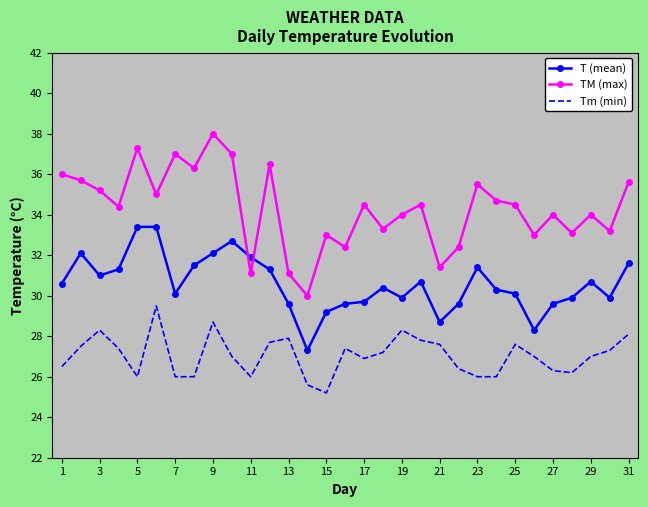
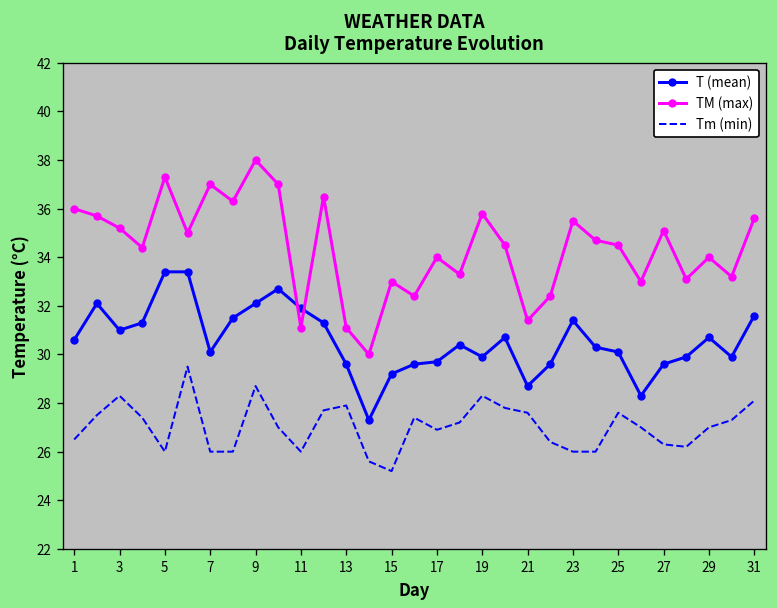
TM (max), 17: 34.5 -> 34.0
TM (max), 19: 34.0 -> 35.8
TM (max), 27: 34.0 -> 35.1
